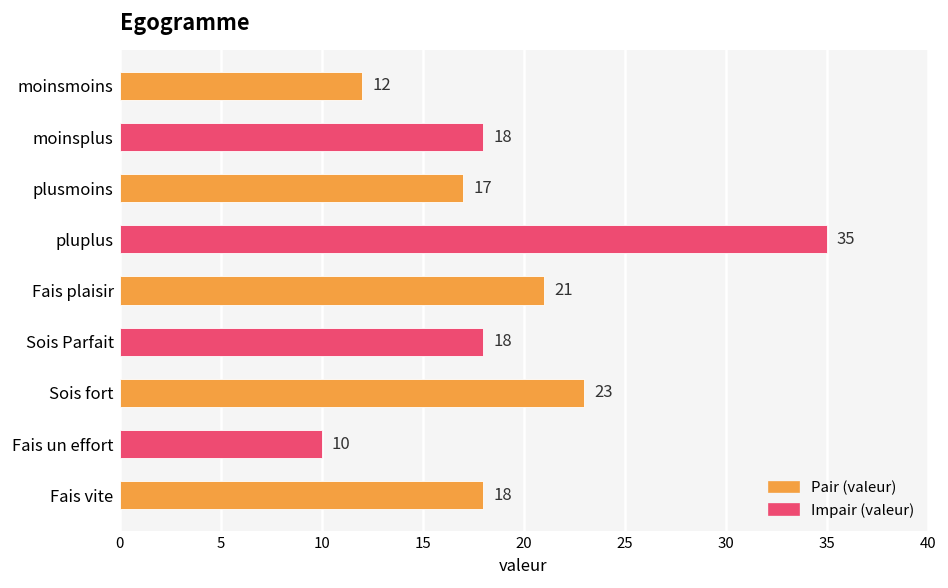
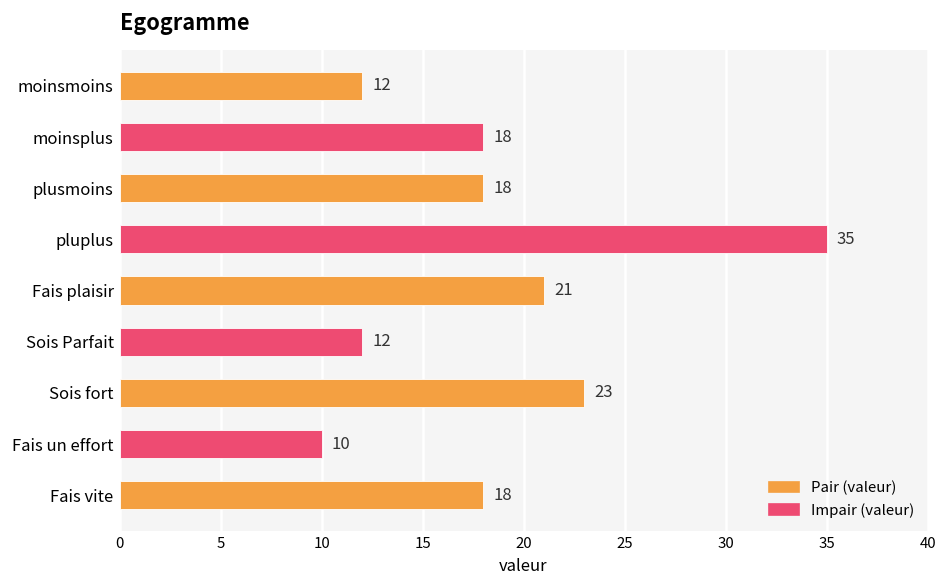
plusmoins: 17 -> 18
Sois Parfait: 18 -> 12
